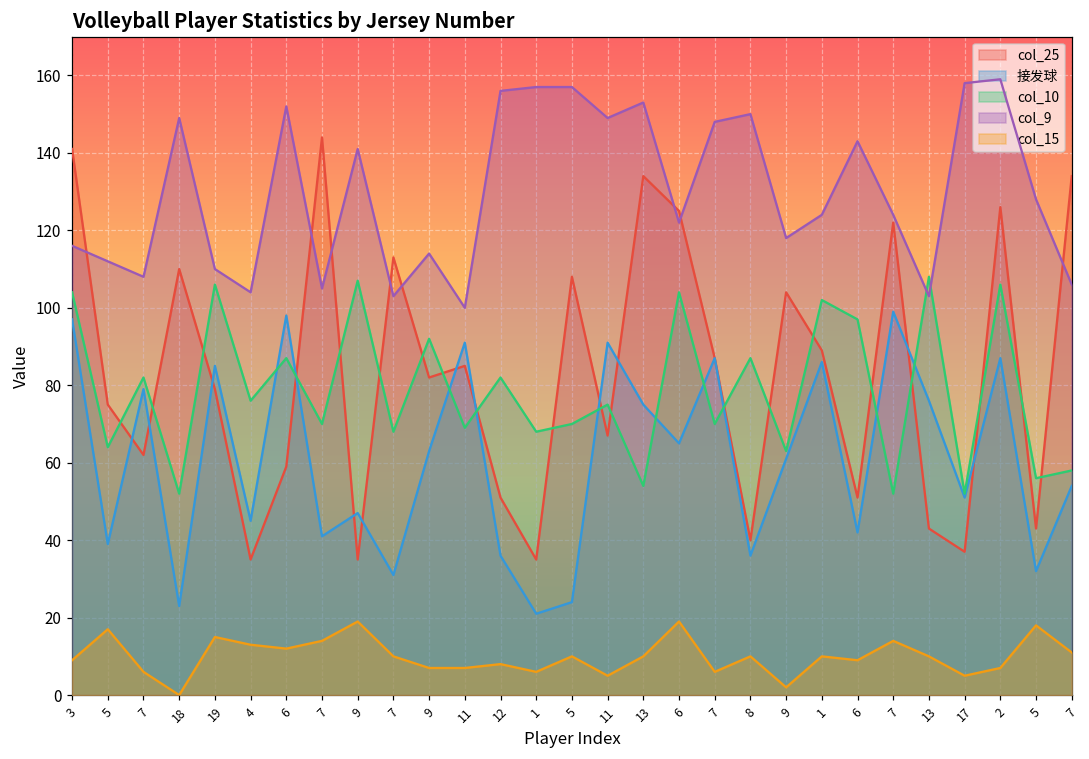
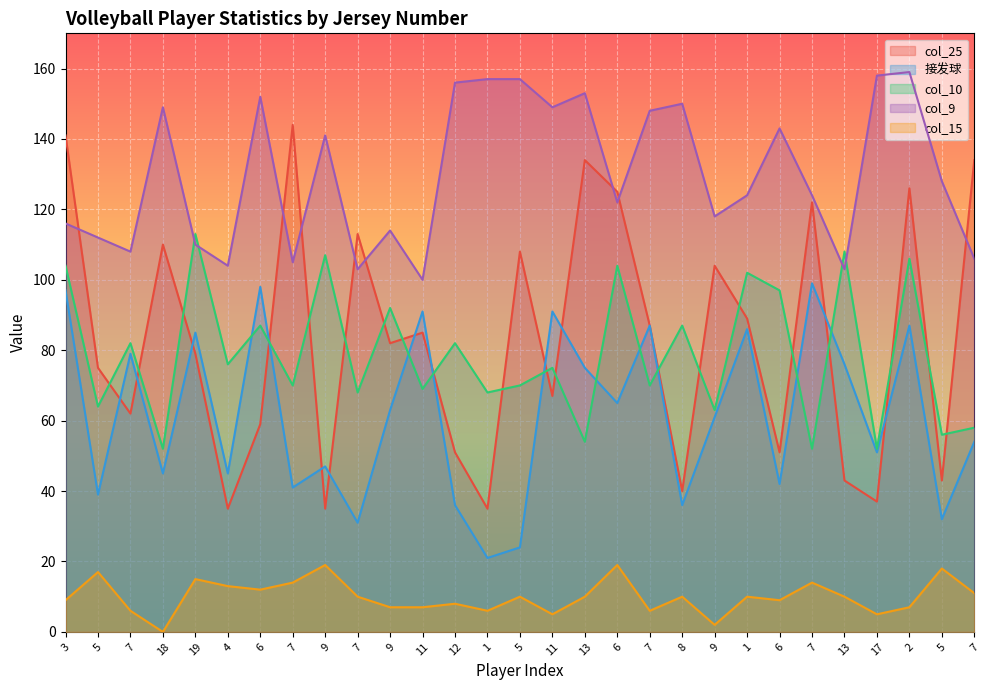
接发球, 18: 23 -> 45
col_10, 19: 106 -> 113
